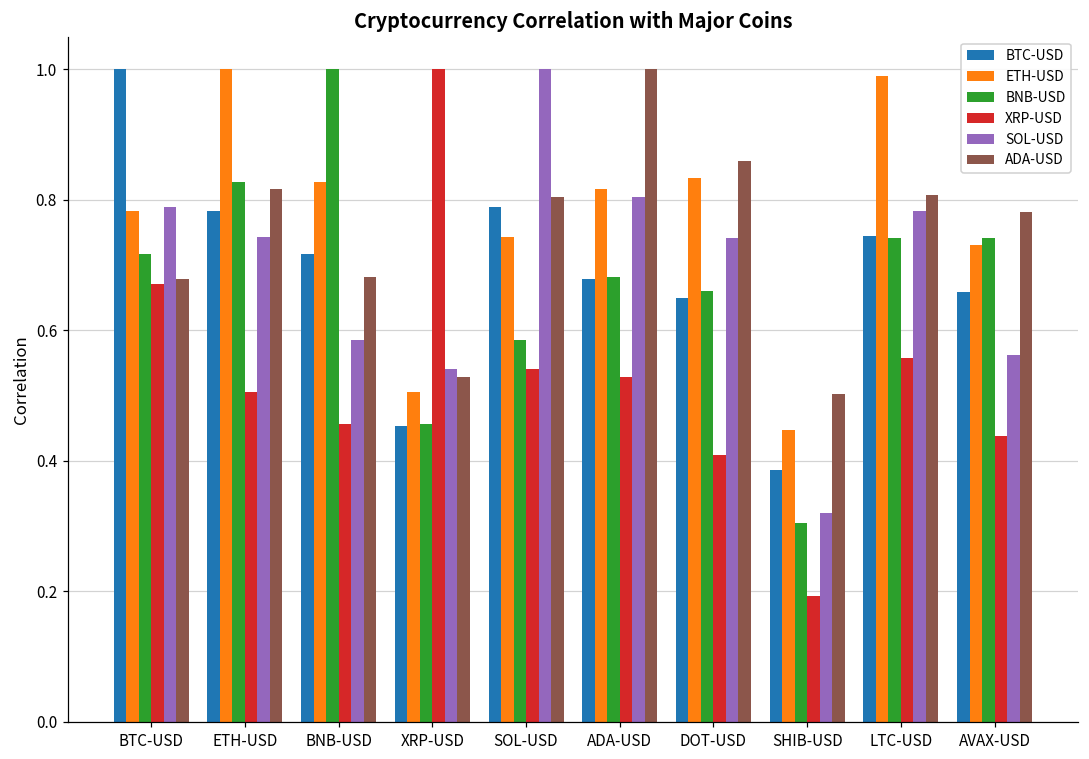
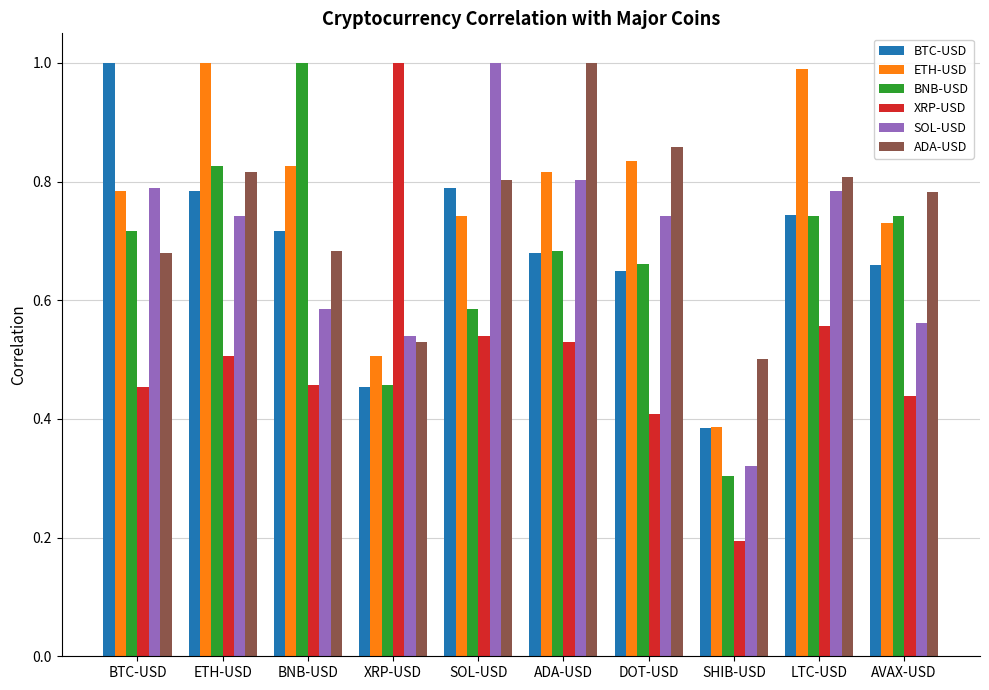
XRP-USD, BTC-USD: 0.67 -> 0.45
ETH-USD, SHIB-USD: 0.45 -> 0.39
